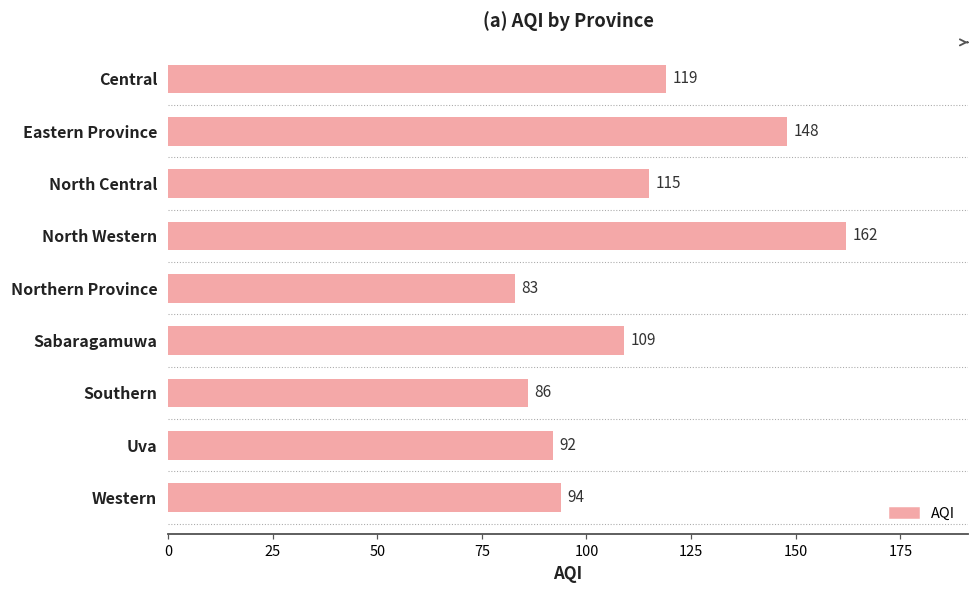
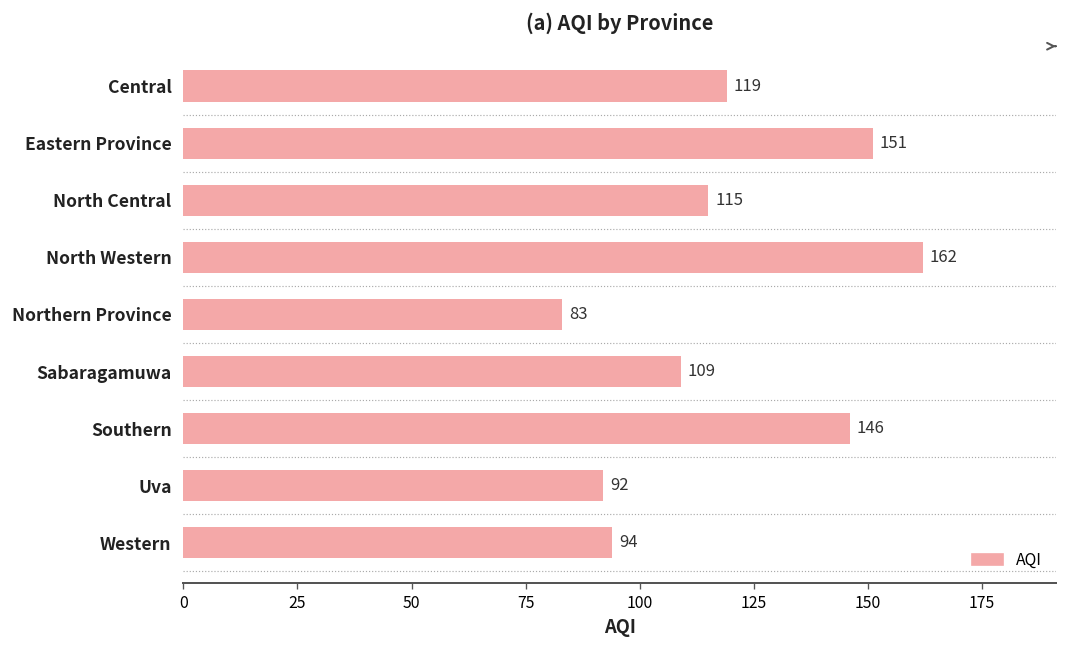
Eastern Province: 148 -> 151
Southern: 86 -> 146
